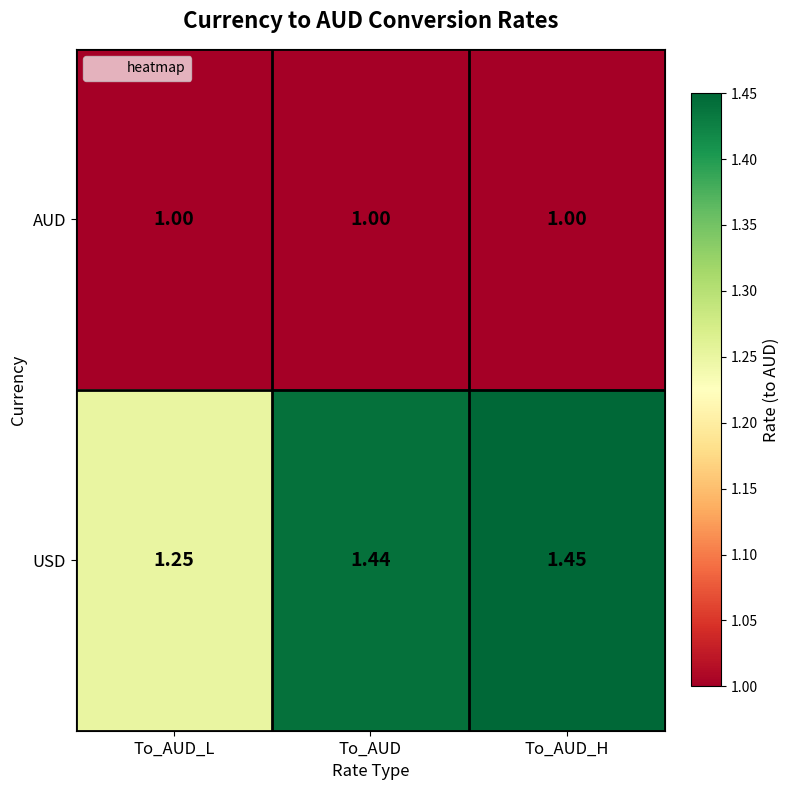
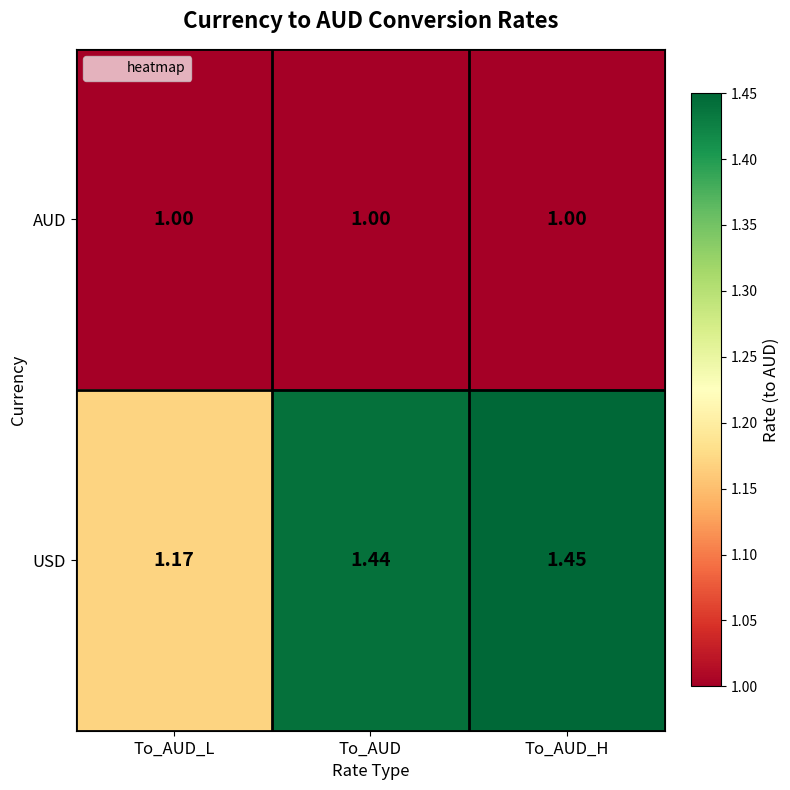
USD, To_AUD_L: 1.25 -> 1.17
